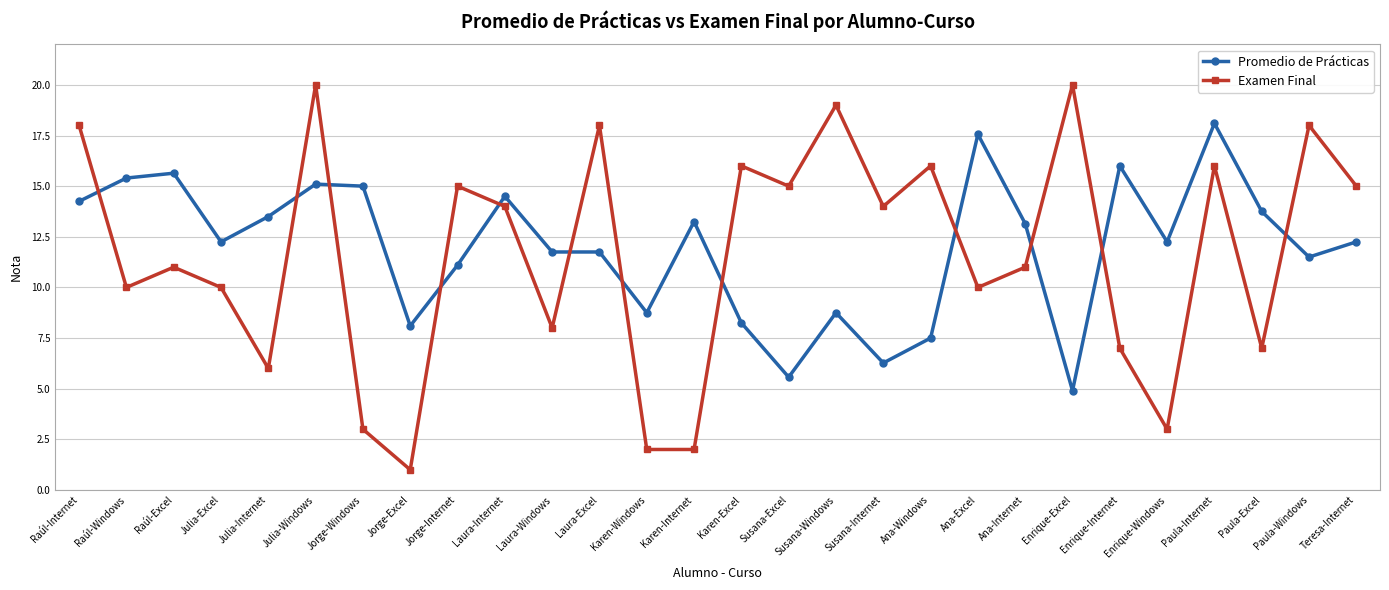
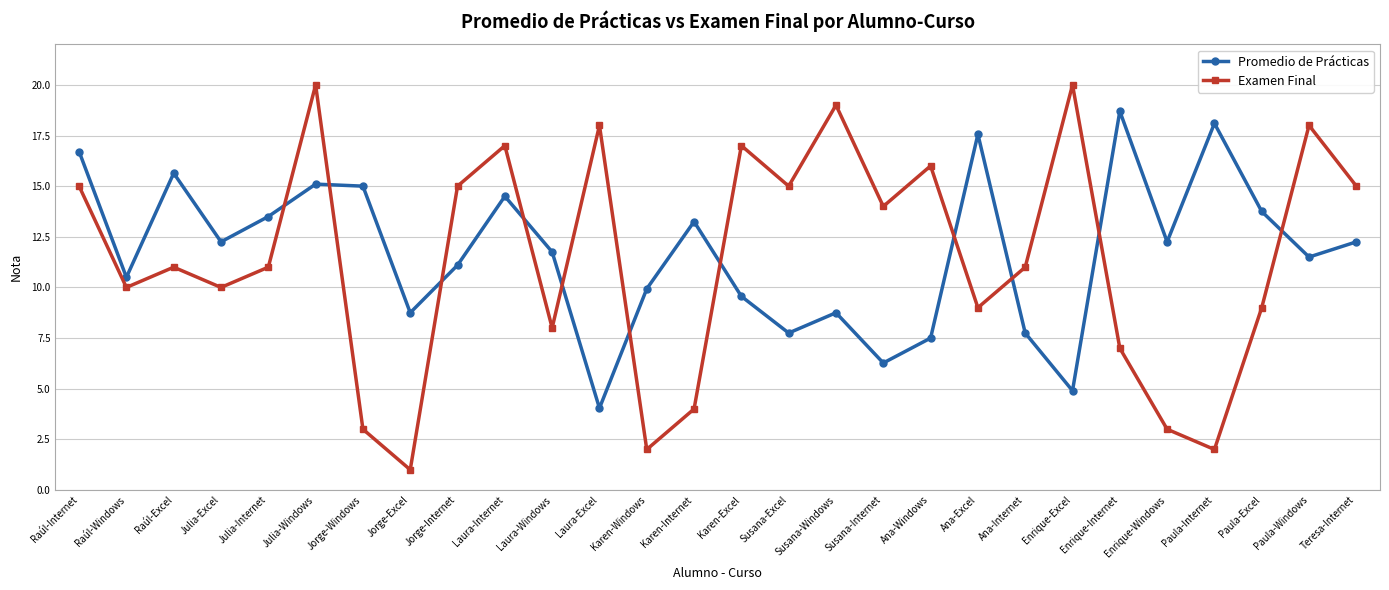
Promedio de Prácticas, Raúl-Internet: 14.3 -> 16.7
Examen Final, Raúl-Internet: 18 -> 15
Promedio de Prácticas, Raúl-Windows: 15.4 -> 10.5
Examen Final, Julia-Internet: 6 -> 11
Promedio de Prácticas, Jorge-Excel: 8.1 -> 8.8
Examen Final, Laura-Internet: 14 -> 17
Promedio de Prácticas, Laura-Excel: 11.8 -> 4.0
Promedio de Prácticas, Karen-Windows: 8.8 -> 9.9
Examen Final, Karen-Internet: 2 -> 4
Promedio de Prácticas, Karen-Excel: 8.3 -> 9.6
Examen Final, Karen-Excel: 16 -> 17
Promedio de Prácticas, Susana-Excel: 5.6 -> 7.8
Examen Final, Ana-Excel: 10 -> 9
Promedio de Prácticas, Ana-Internet: 13.2 -> 7.8
Promedio de Prácticas, Enrique-Internet: 16.0 -> 18.7
Examen Final, Paula-Internet: 16 -> 2
Examen Final, Paula-Excel: 7 -> 9
